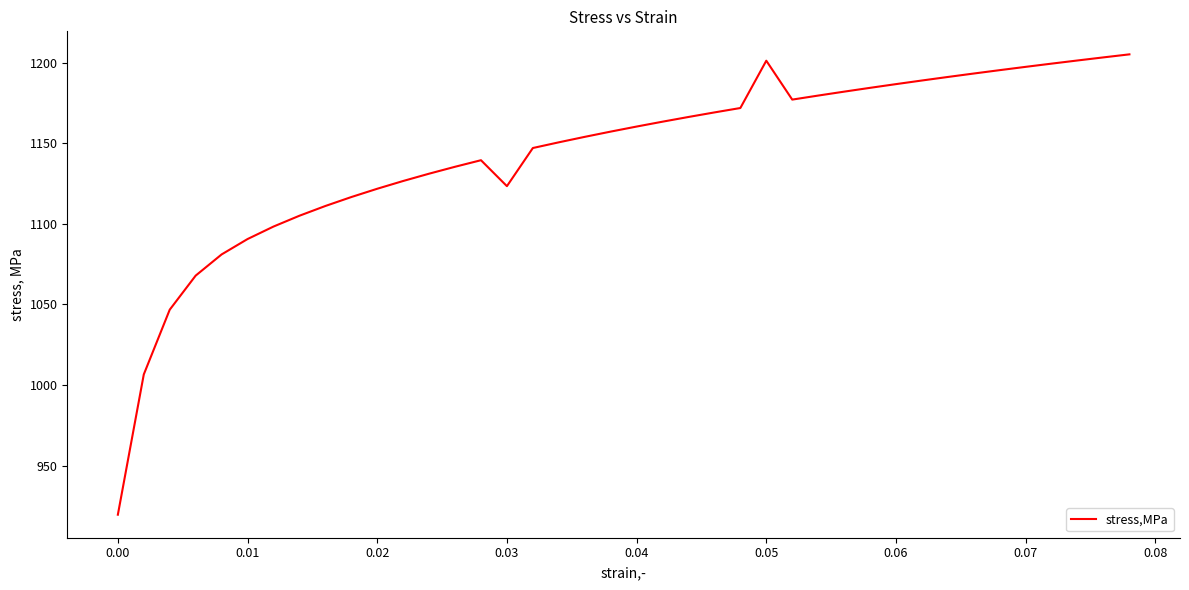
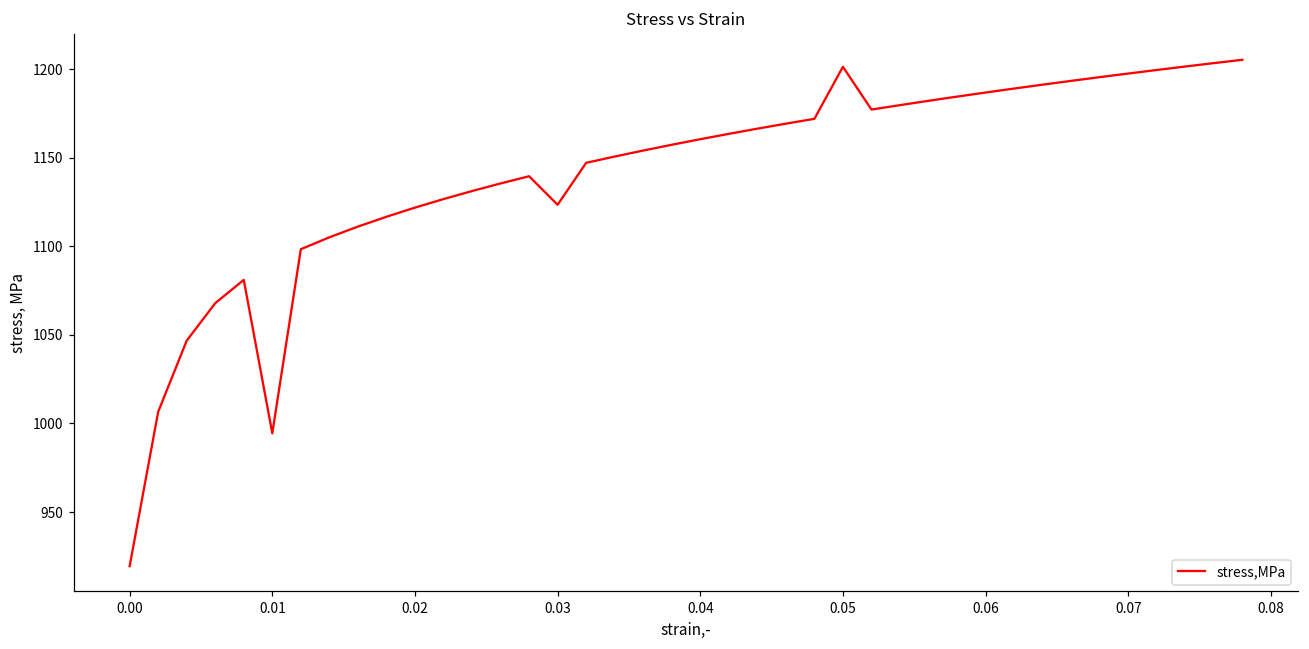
0.01: 1091 -> 994
